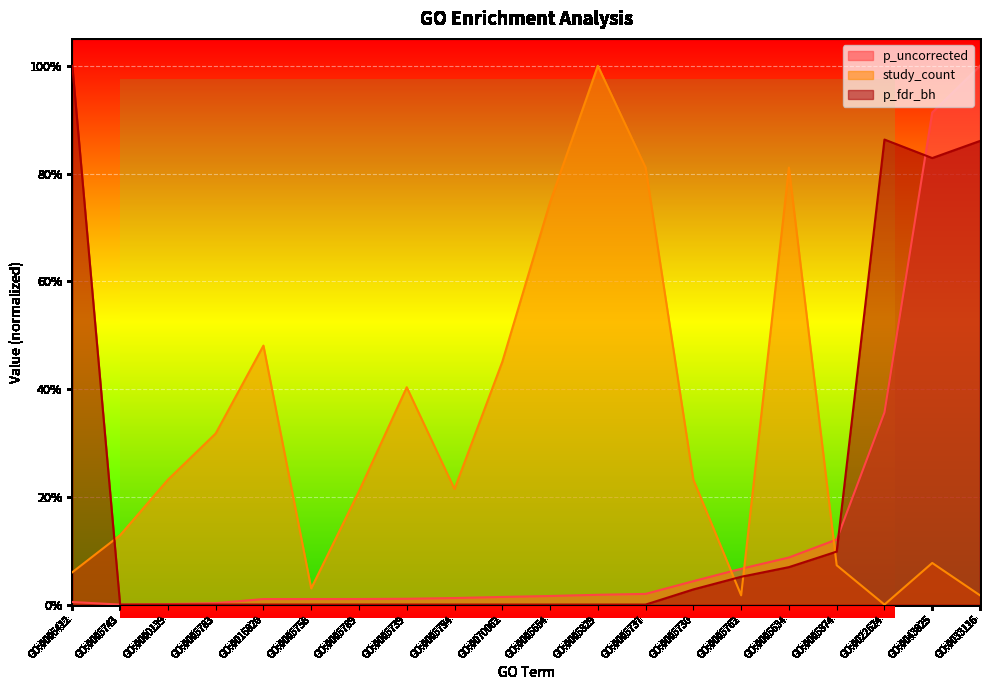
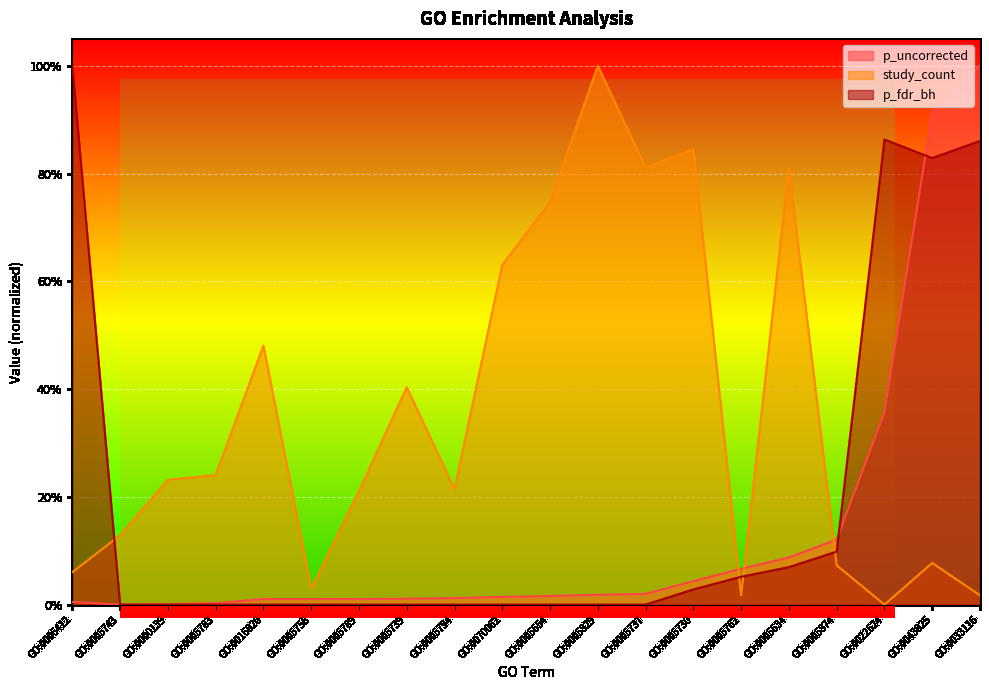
study_count, GO:0005783: 32% -> 24%
study_count, GO:0070062: 45% -> 63%
study_count, GO:0005730: 23% -> 85%
